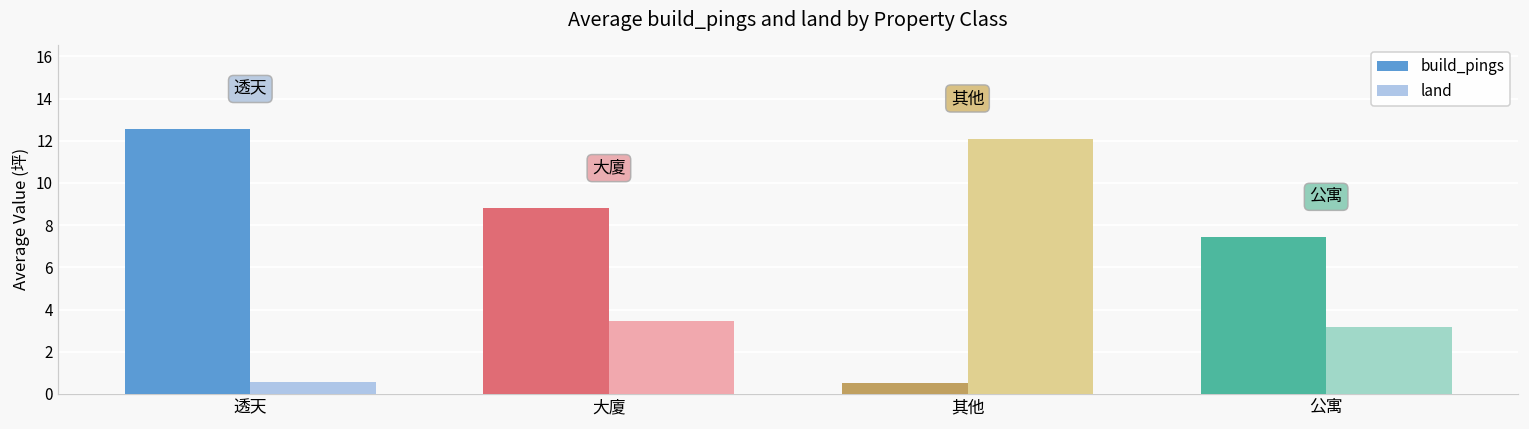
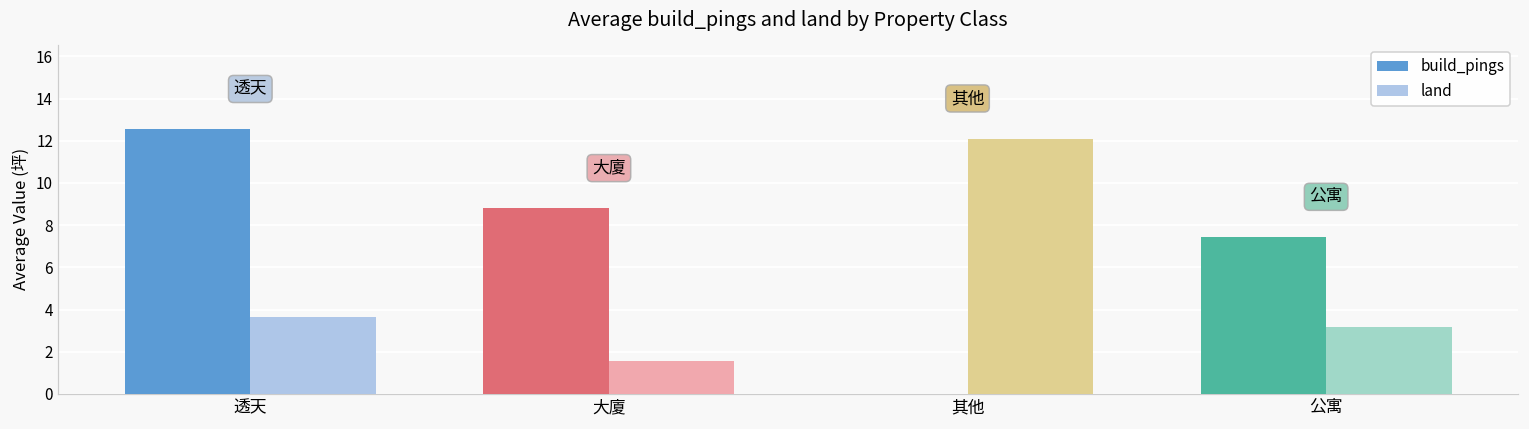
land, 透天: 0.6 -> 3.7
land, 大廈: 3.4 -> 1.6
build_pings, 其他: 0.5 -> 0.0
